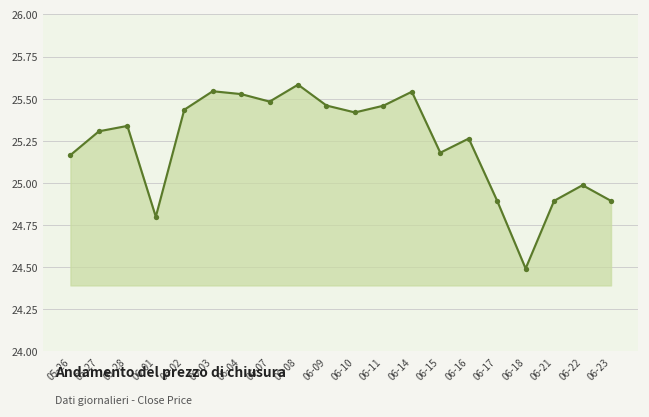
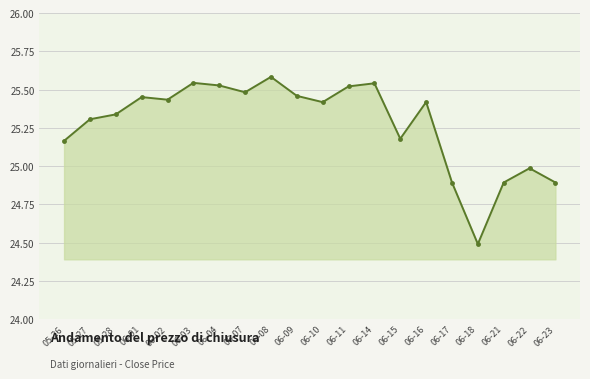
06-01: 24.80 -> 25.45
06-11: 25.46 -> 25.52
06-16: 25.26 -> 25.42
